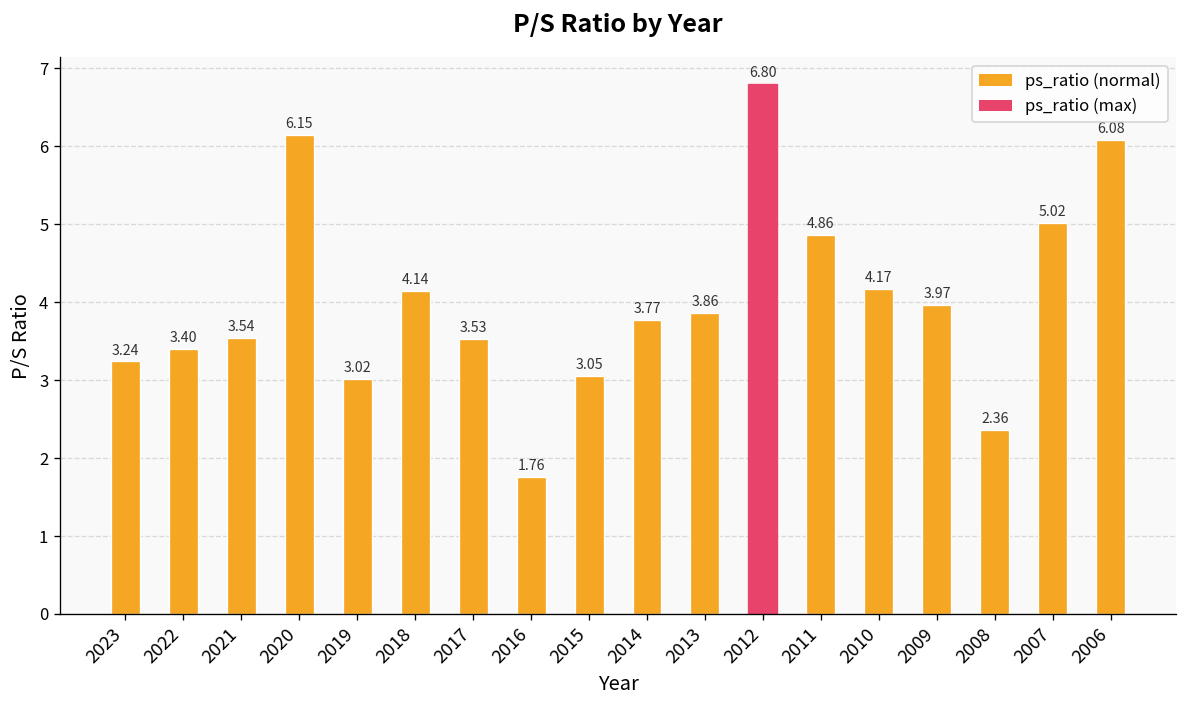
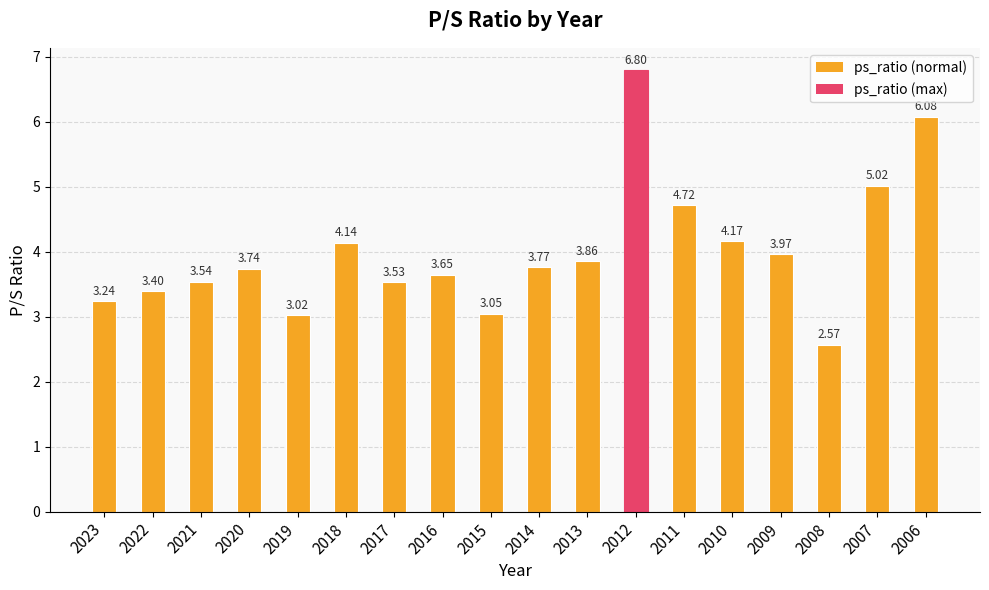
2020: 6.15 -> 3.74
2016: 1.76 -> 3.65
2011: 4.86 -> 4.72
2008: 2.36 -> 2.57
